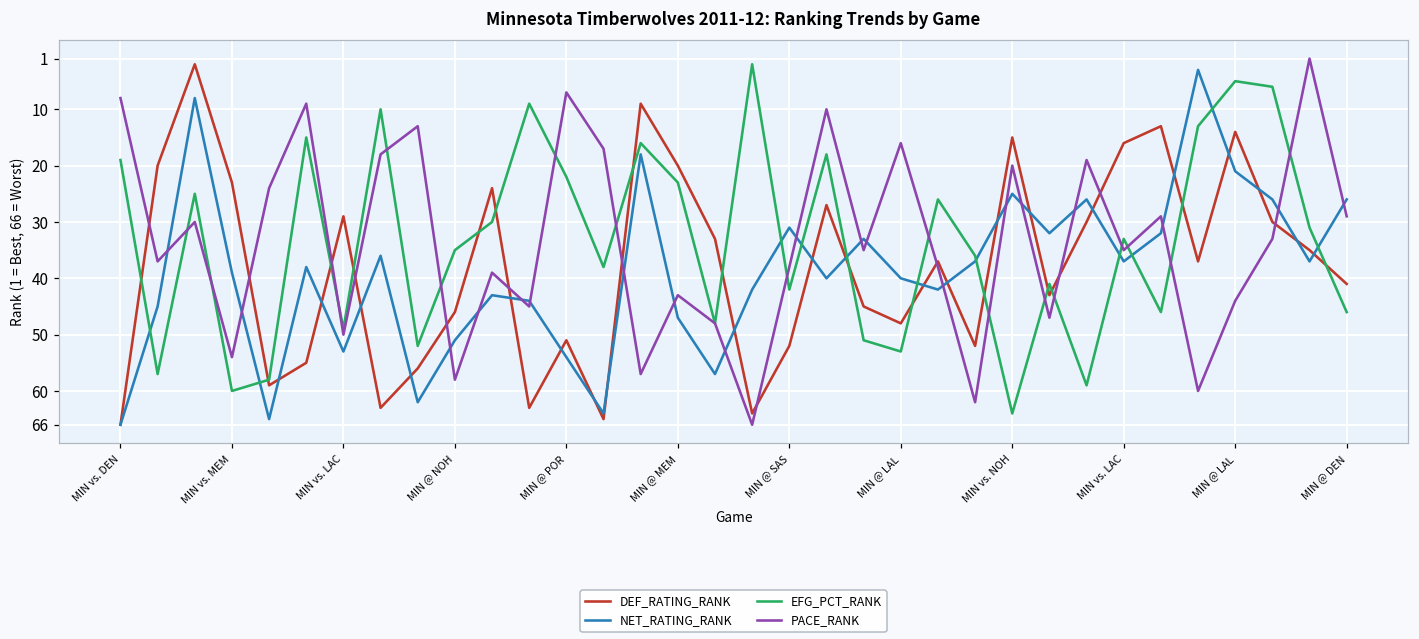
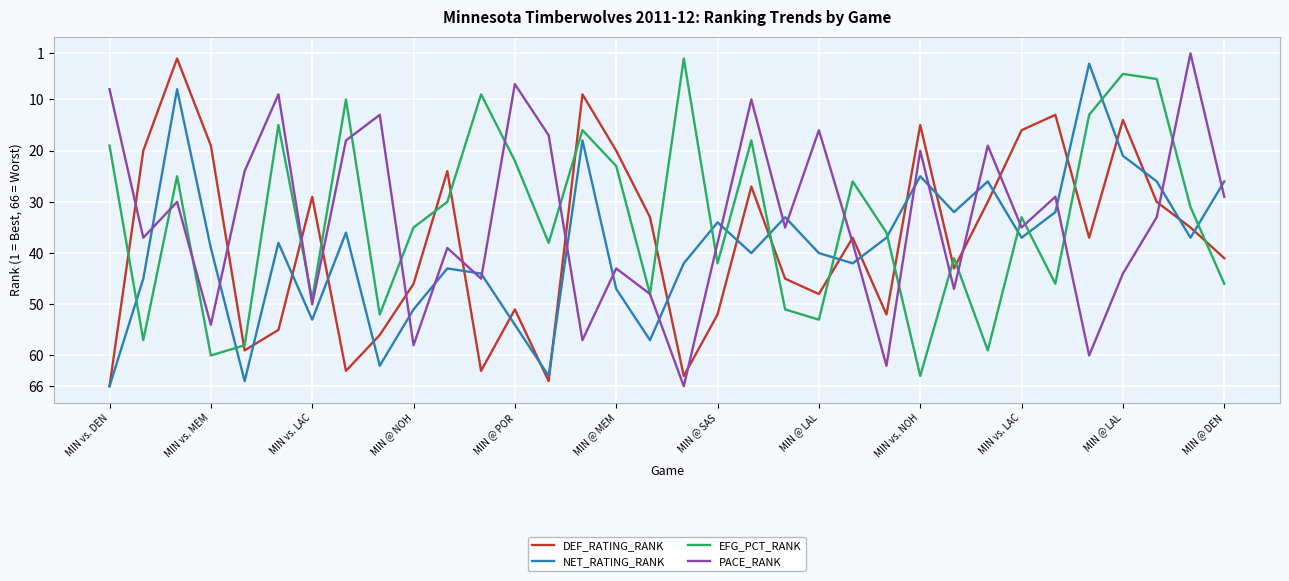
DEF_RATING_RANK, MIN vs. MEM: 23 -> 19
NET_RATING_RANK, MIN @ SAS: 31 -> 34
